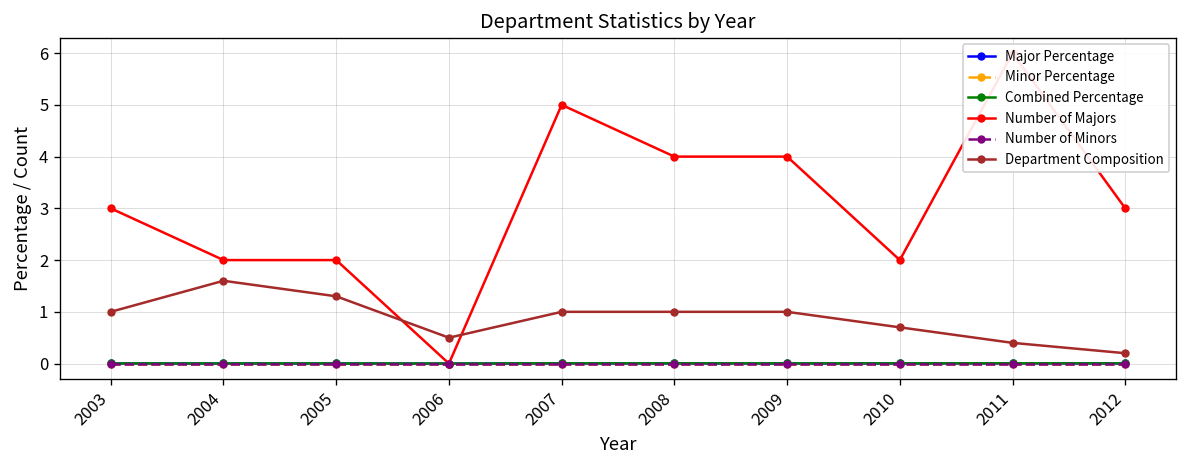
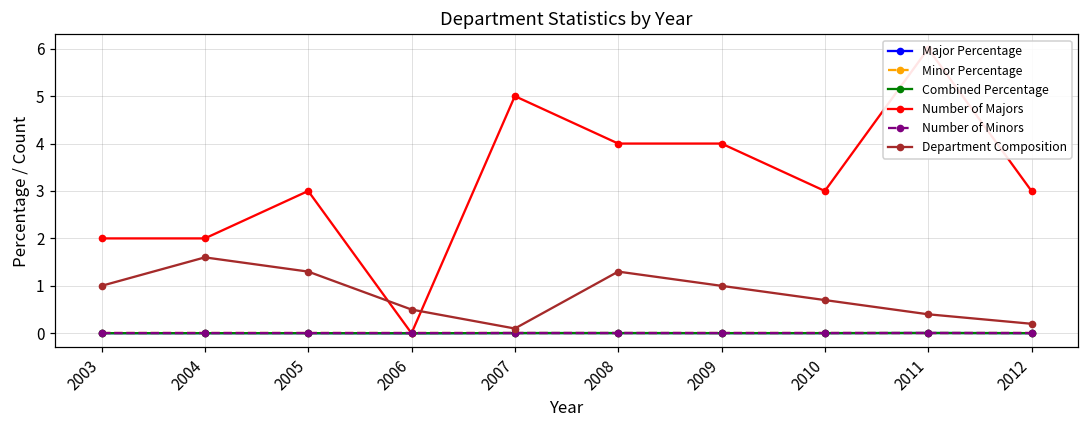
Number of Majors, 2003: 3 -> 2
Number of Majors, 2005: 2 -> 3
Department Composition, 2007: 1.0 -> 0.1
Department Composition, 2008: 1.0 -> 1.3
Number of Majors, 2010: 2 -> 3
